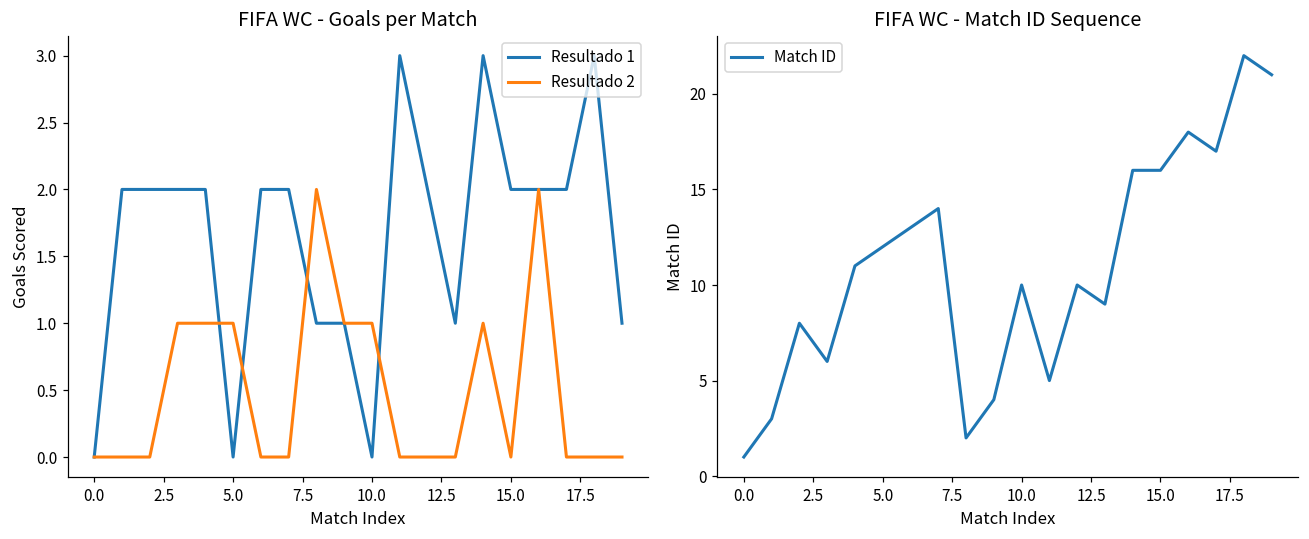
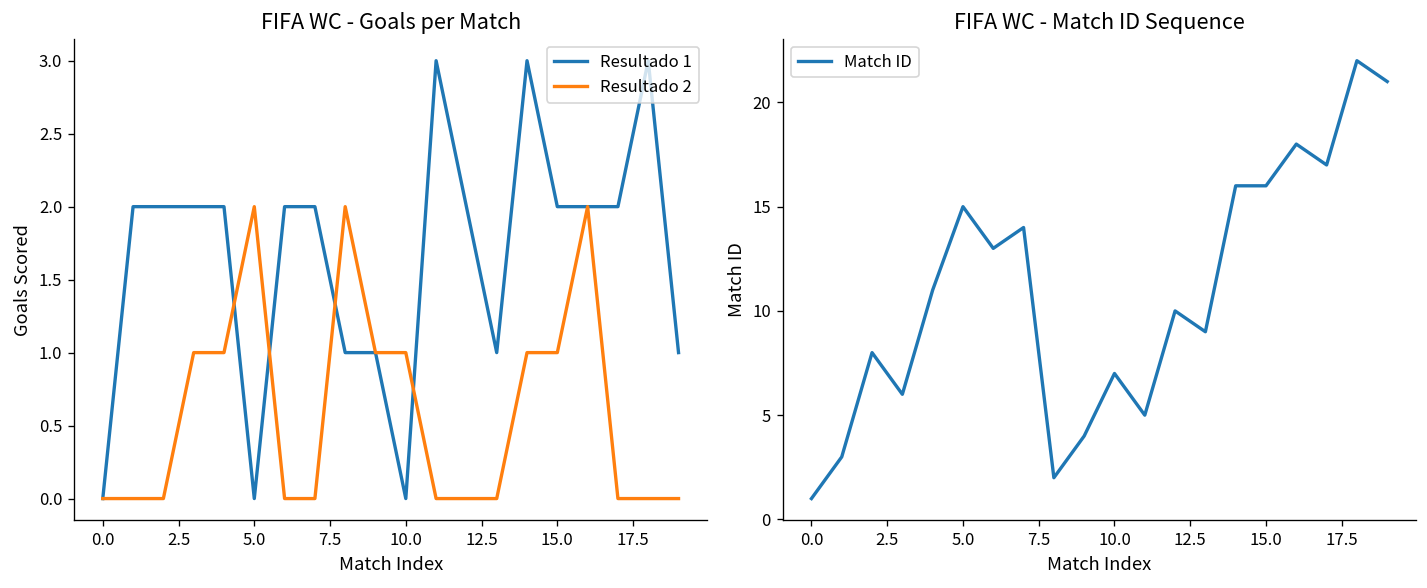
FIFA WC - Goals per Match, Resultado 2, 5.0: 1 -> 2
FIFA WC - Goals per Match, Resultado 2, 15.0: 0 -> 1
FIFA WC - Match ID Sequence, 5.0: 12 -> 15
FIFA WC - Match ID Sequence, 10.0: 10 -> 7
